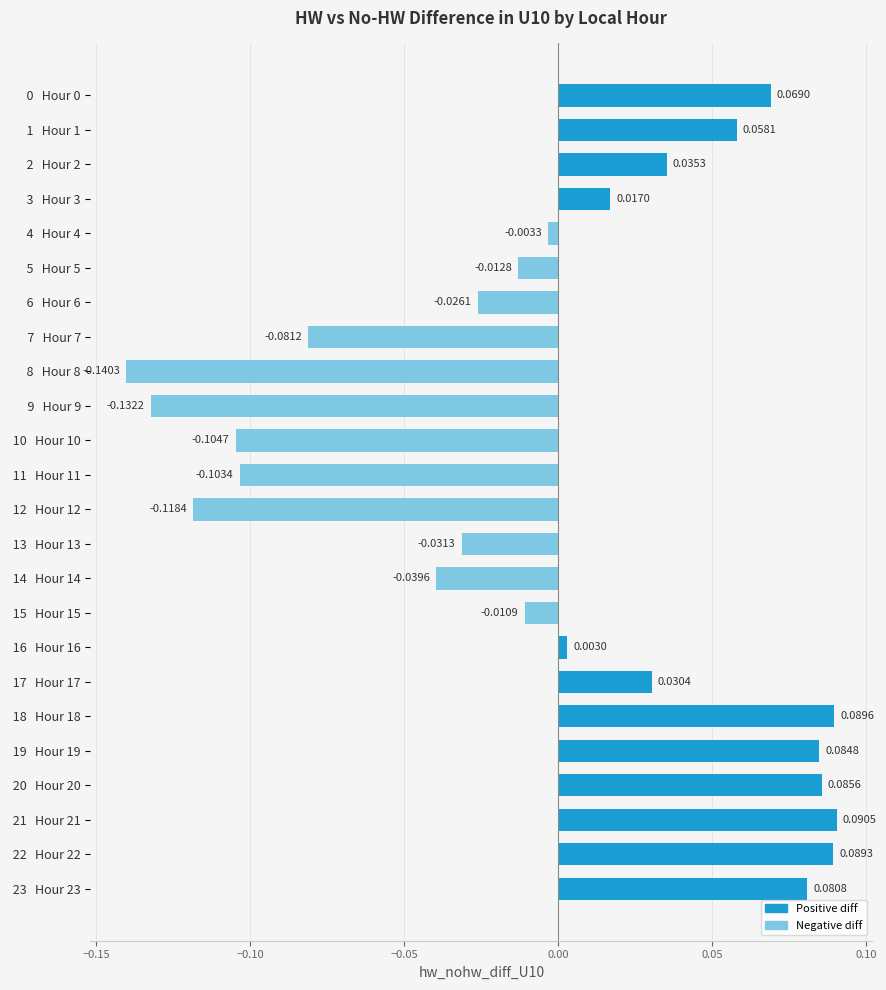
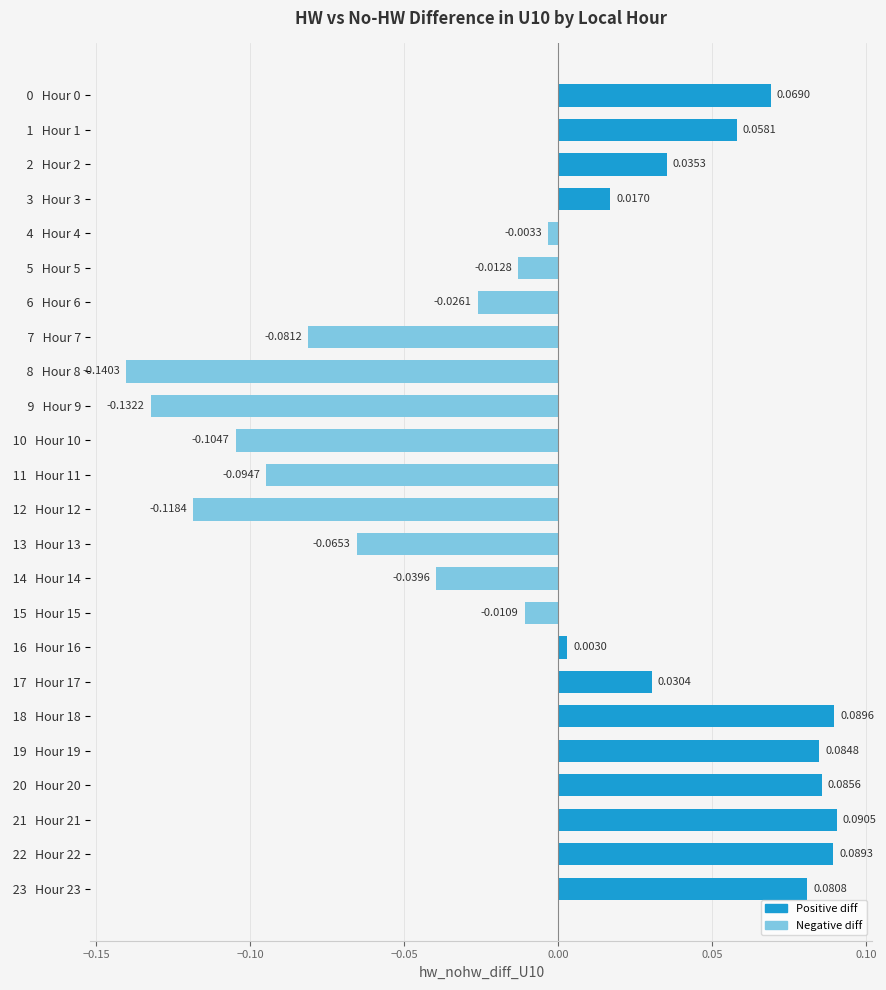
11 Hour 11: -0.1034 -> -0.0947
13 Hour 13: -0.0313 -> -0.0653
